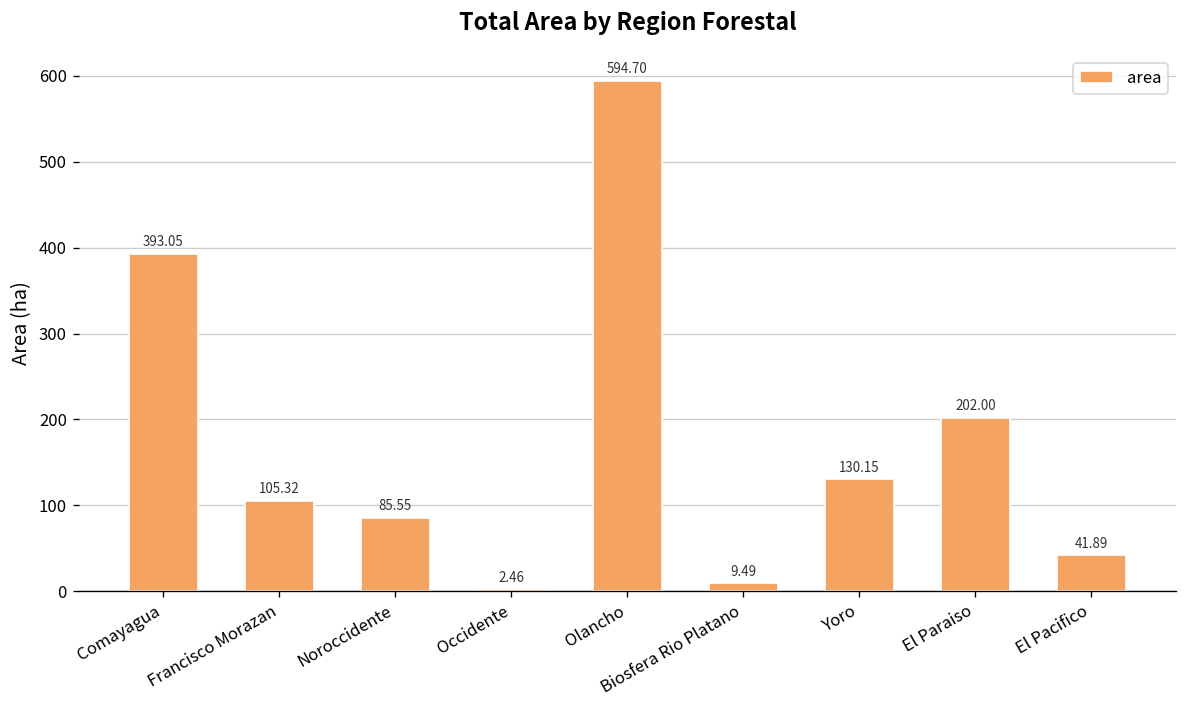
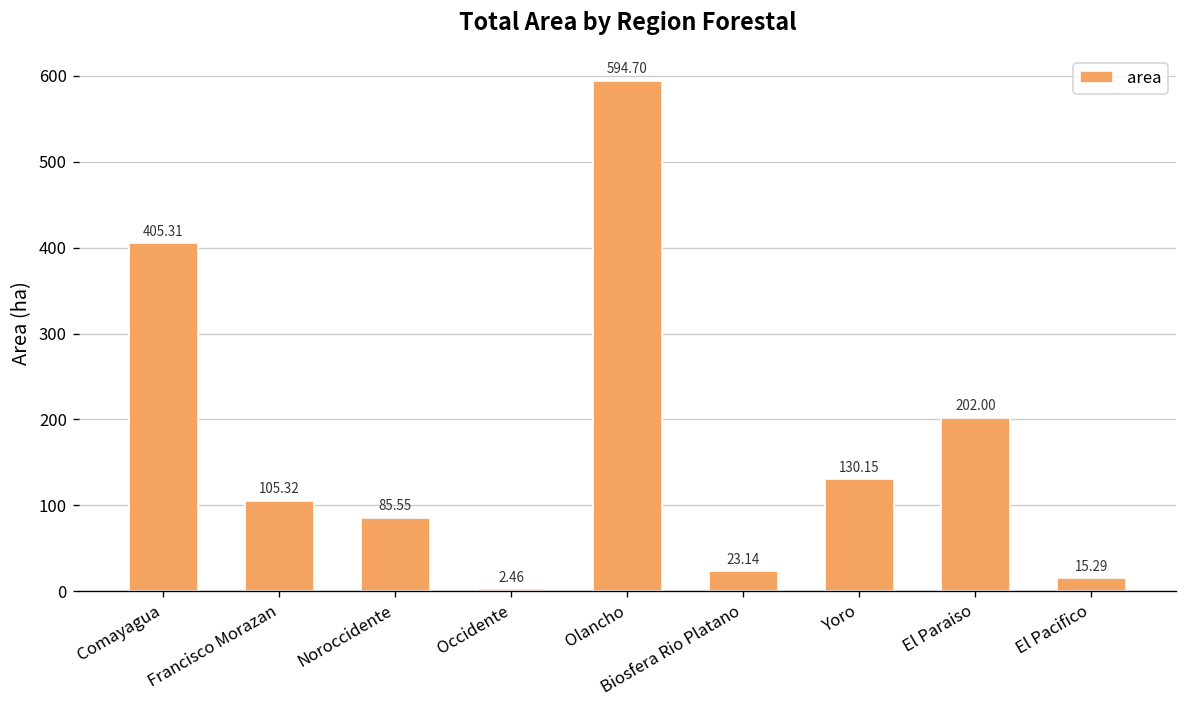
Comayagua: 393.05 -> 405.31
Biosfera Rio Platano: 9.49 -> 23.14
El Pacifico: 41.89 -> 15.29
